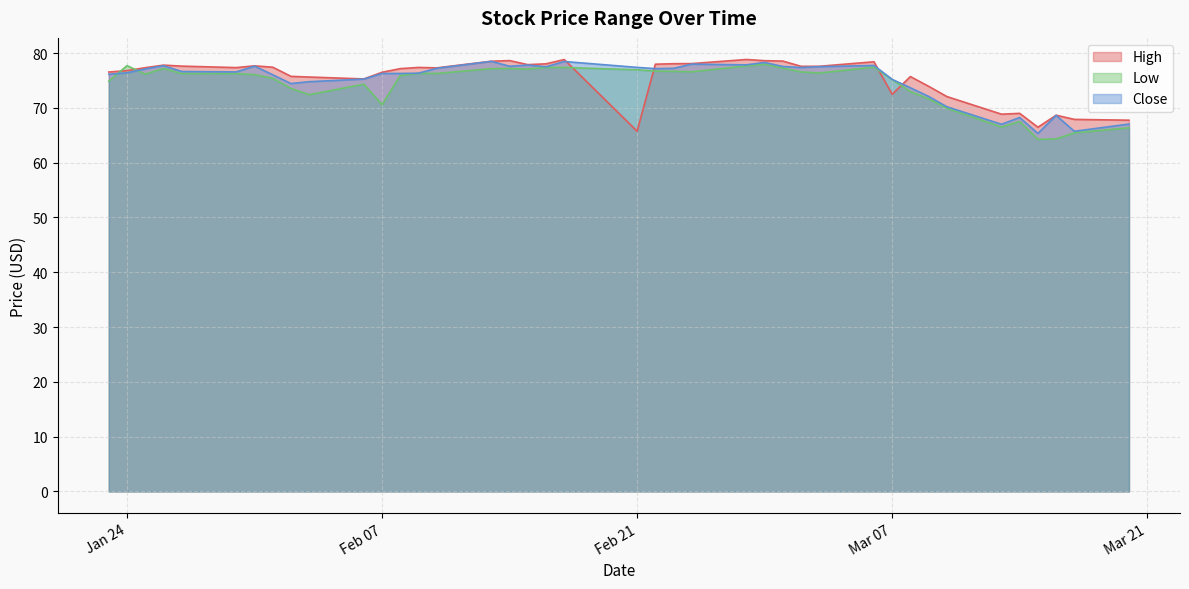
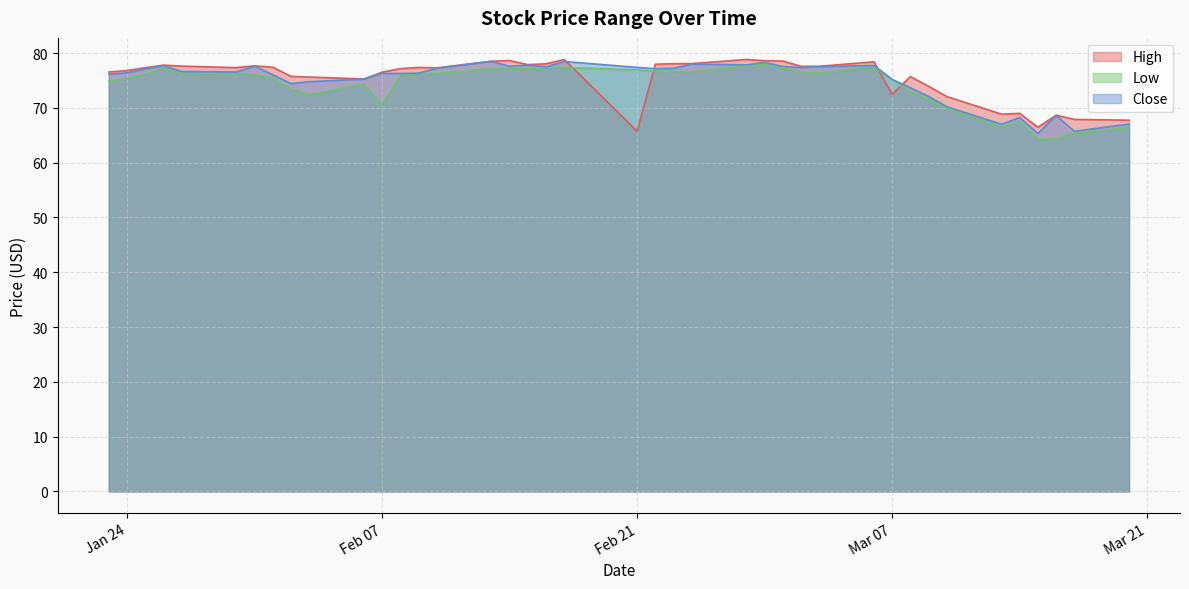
Low, Jan 24: 78 -> 75
